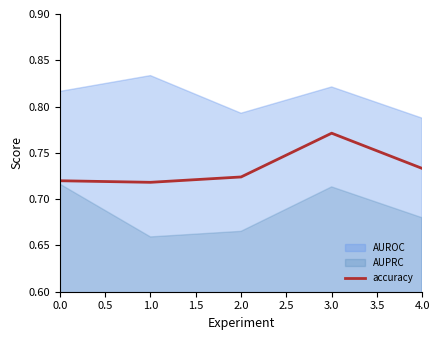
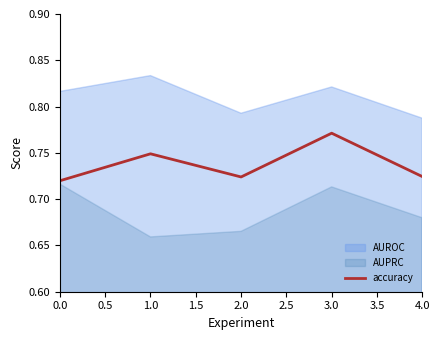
accuracy, 1.0: 0.72 -> 0.75
accuracy, 4.0: 0.73 -> 0.72
